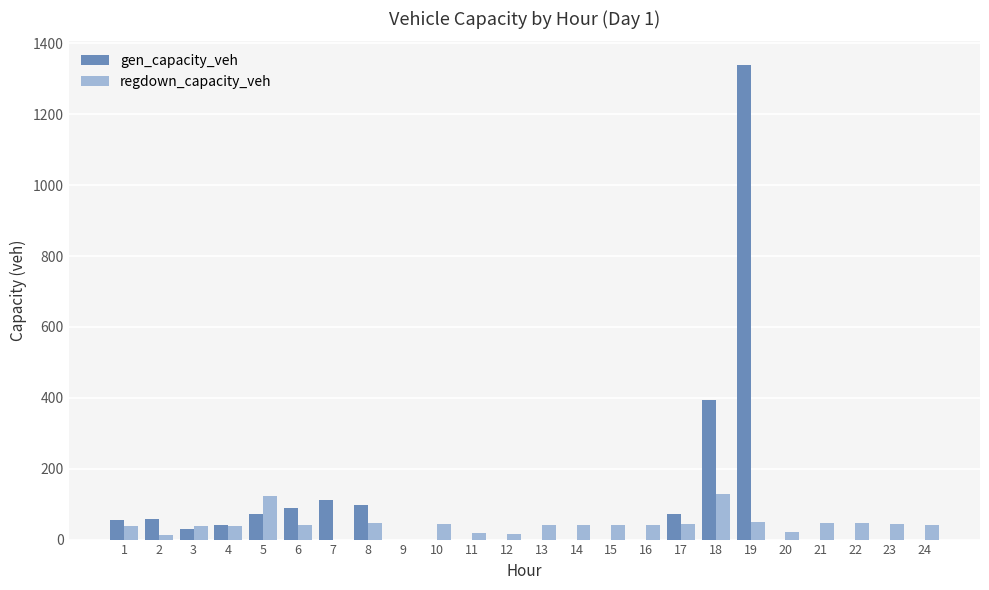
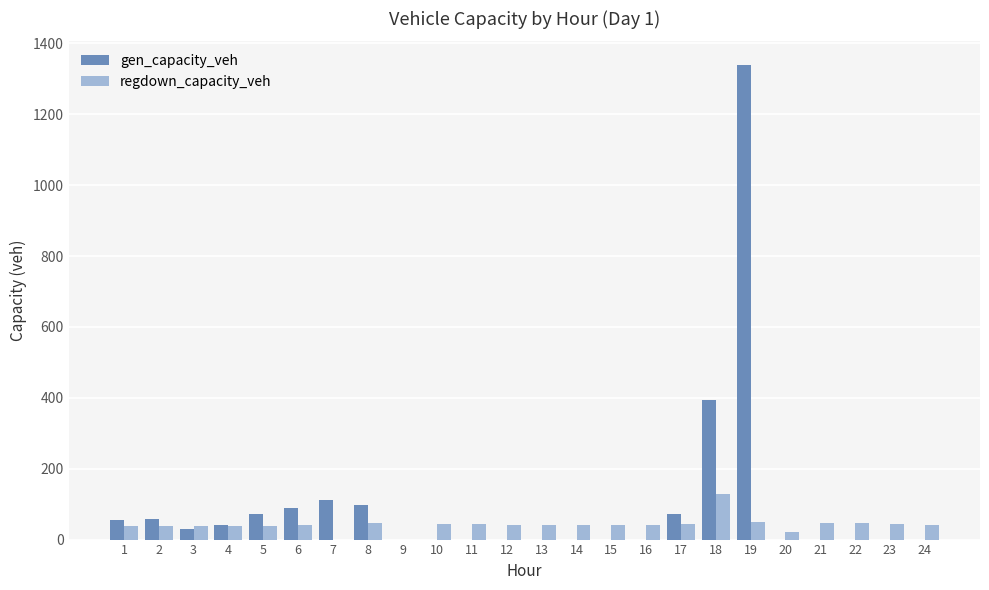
regdown_capacity_veh, 2: 10 -> 40
regdown_capacity_veh, 5: 120 -> 40
regdown_capacity_veh, 11: 20 -> 40
regdown_capacity_veh, 12: 20 -> 40
